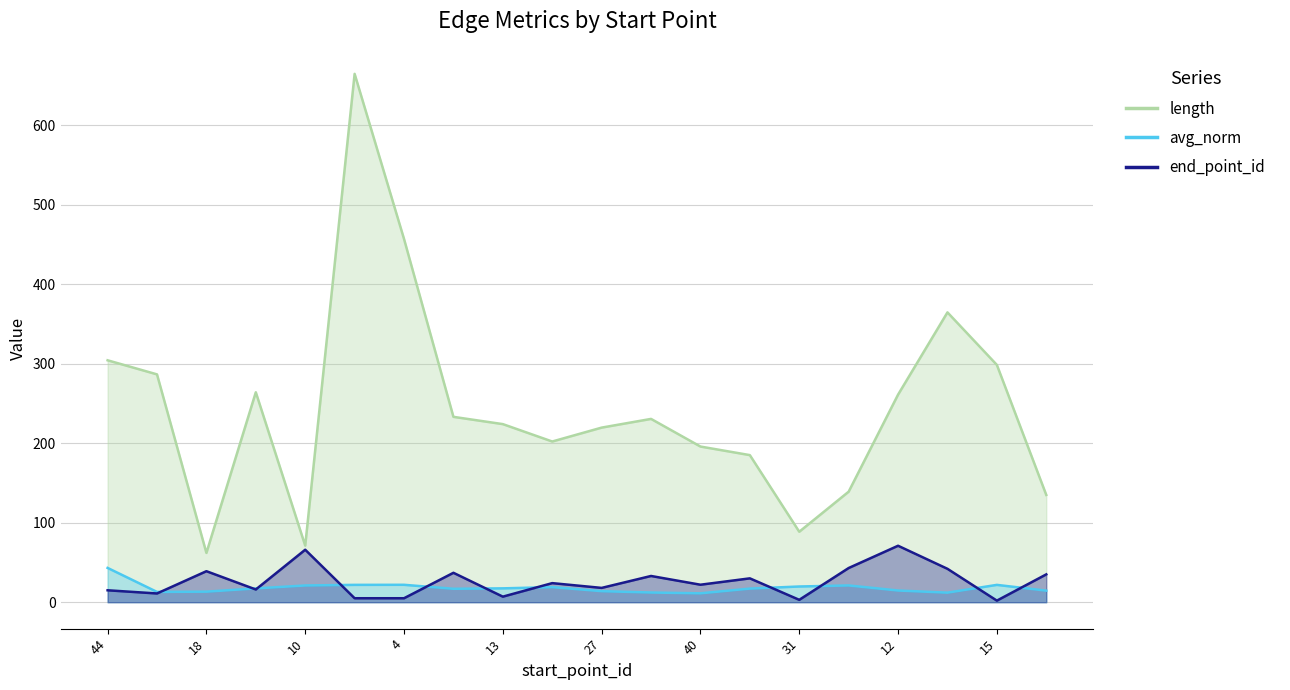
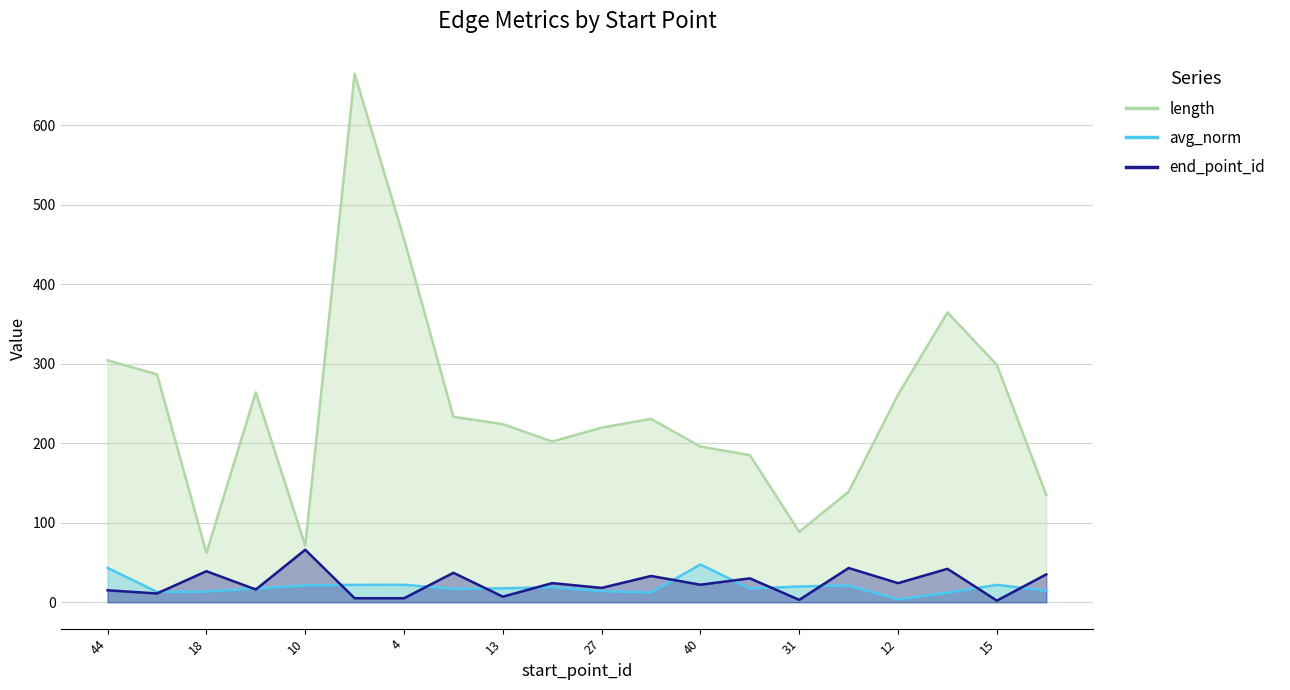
avg_norm, 40: 10 -> 50
avg_norm, 12: 10 -> 0
end_point_id, 12: 70 -> 20
